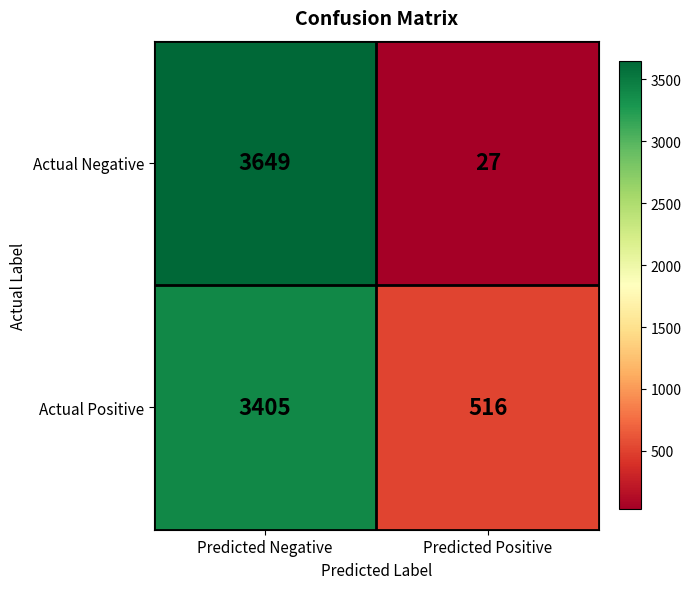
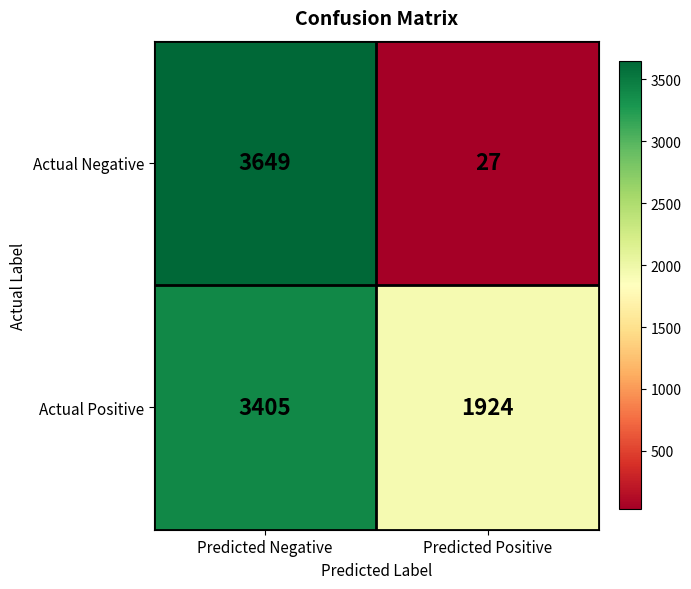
Actual Positive, Predicted Positive: 516 -> 1924
